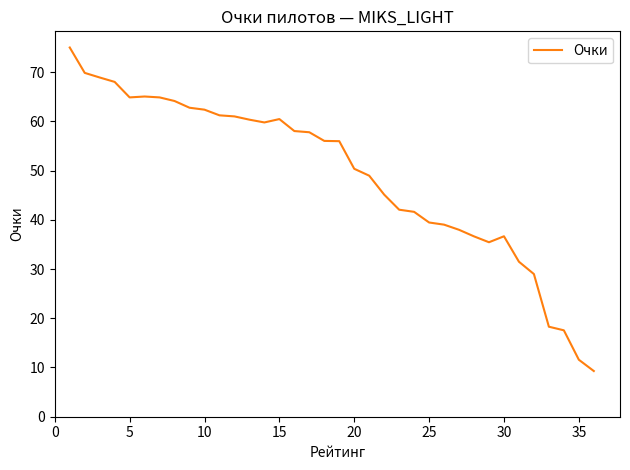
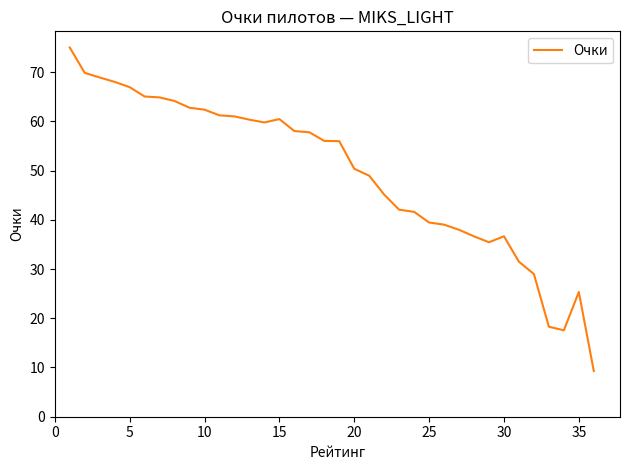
5: 65 -> 67
35: 12 -> 25
